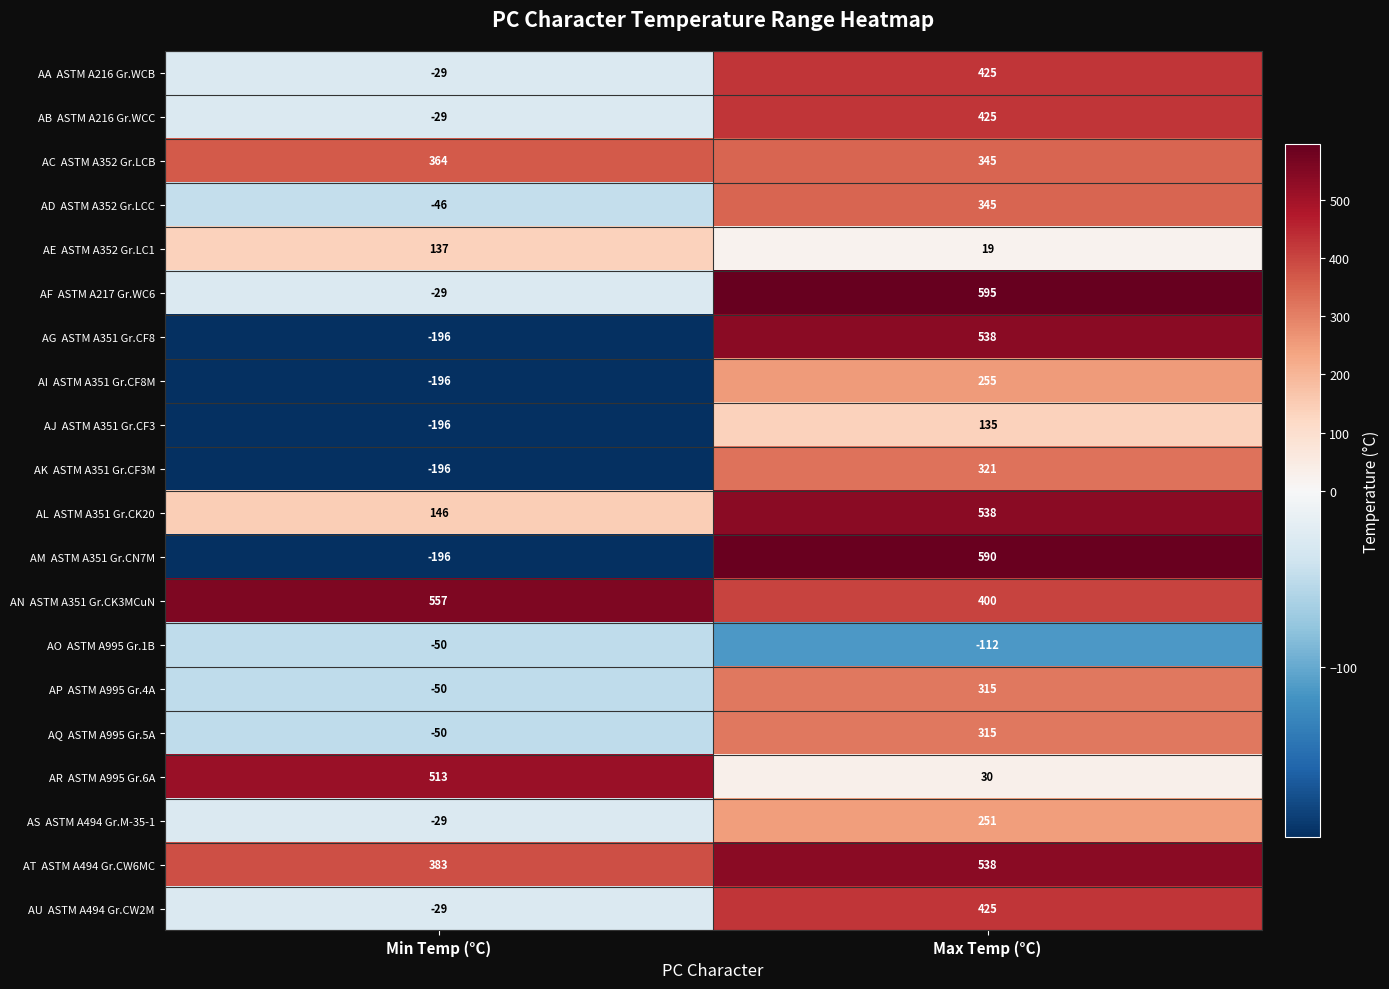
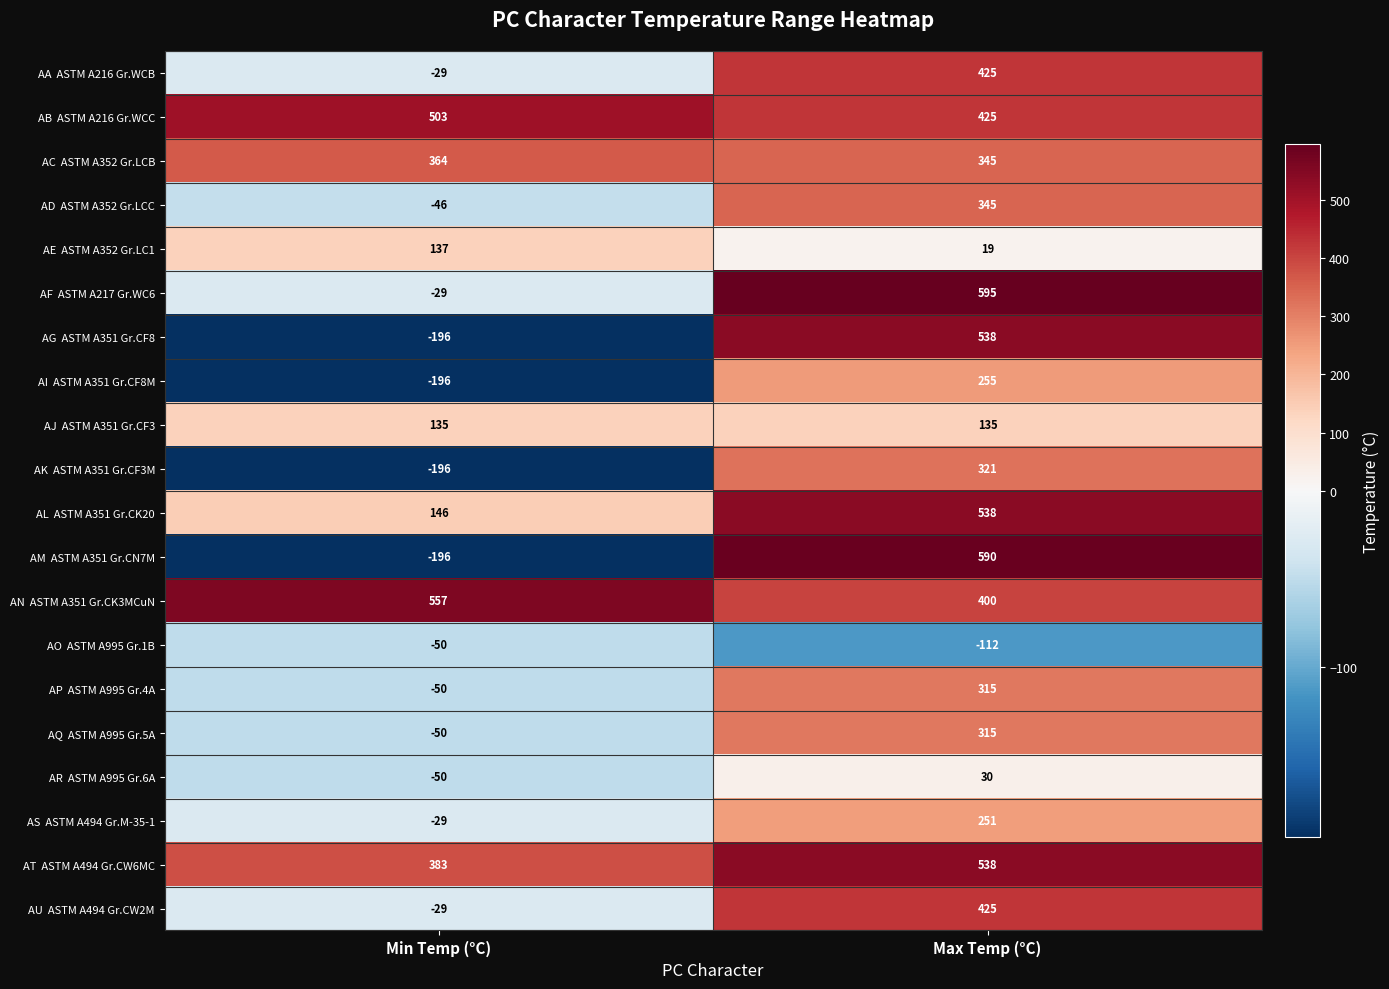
AB ASTM A216 Gr.WCC, Min Temp (°C): -29 -> 503
AJ ASTM A351 Gr.CF3, Min Temp (°C): -196 -> 135
AR ASTM A995 Gr.6A, Min Temp (°C): 513 -> -50
